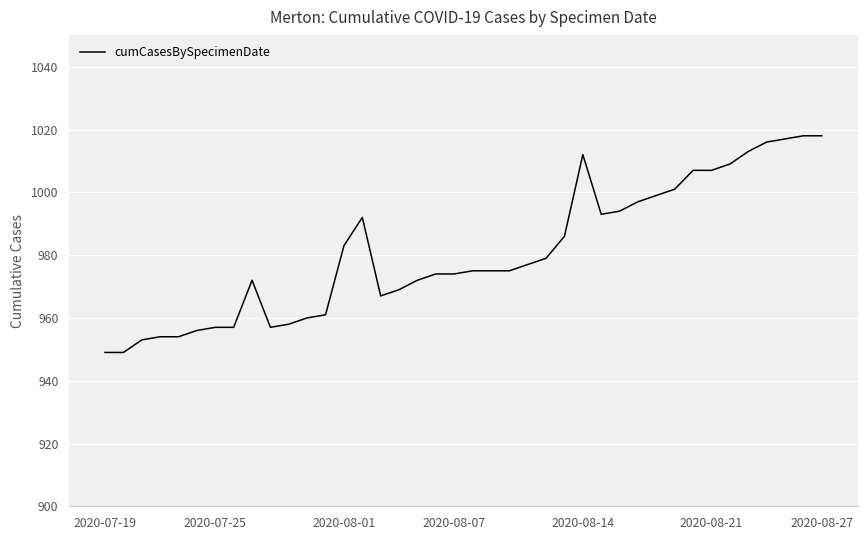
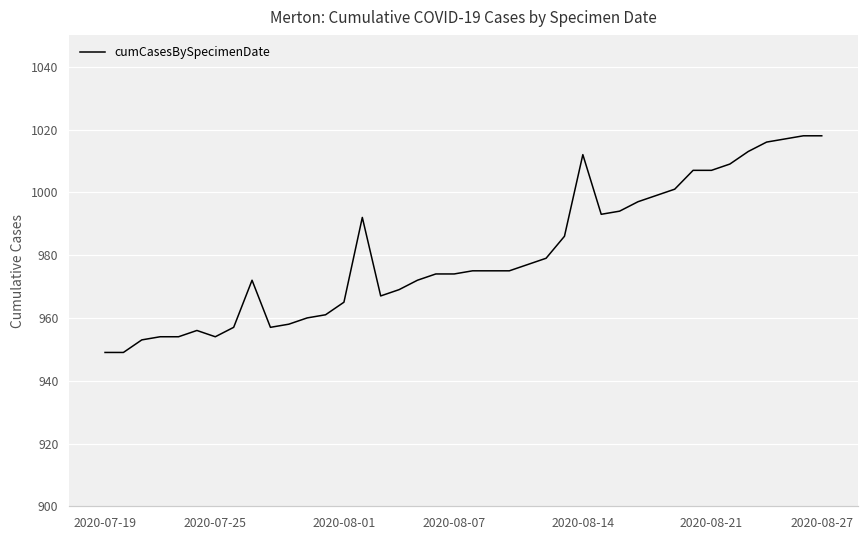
2020-07-25: 957 -> 954
2020-08-01: 983 -> 965
